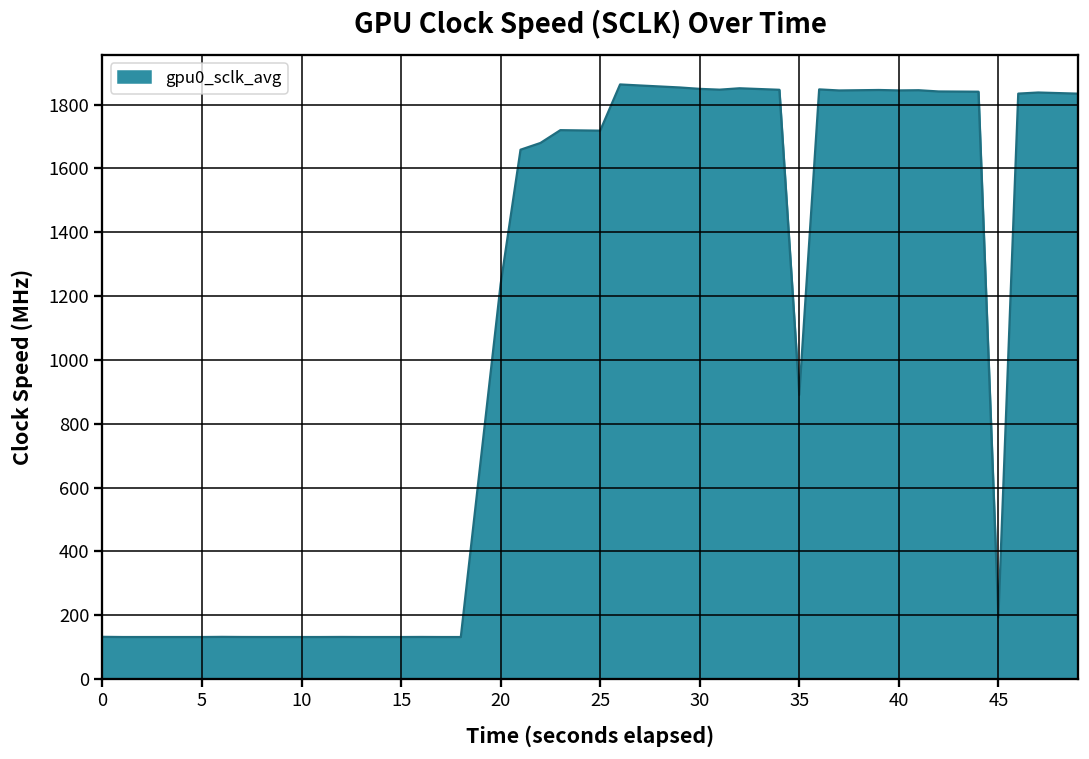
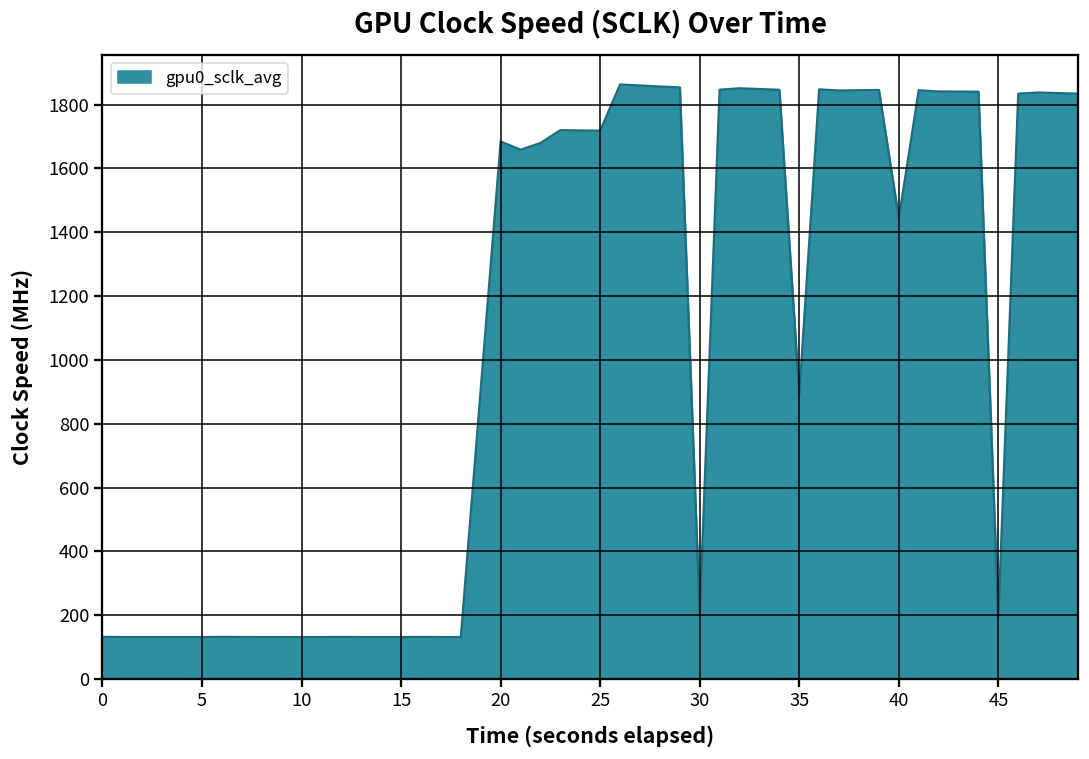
20: 1240 -> 1680
30: 1850 -> 200
40: 1840 -> 1440
